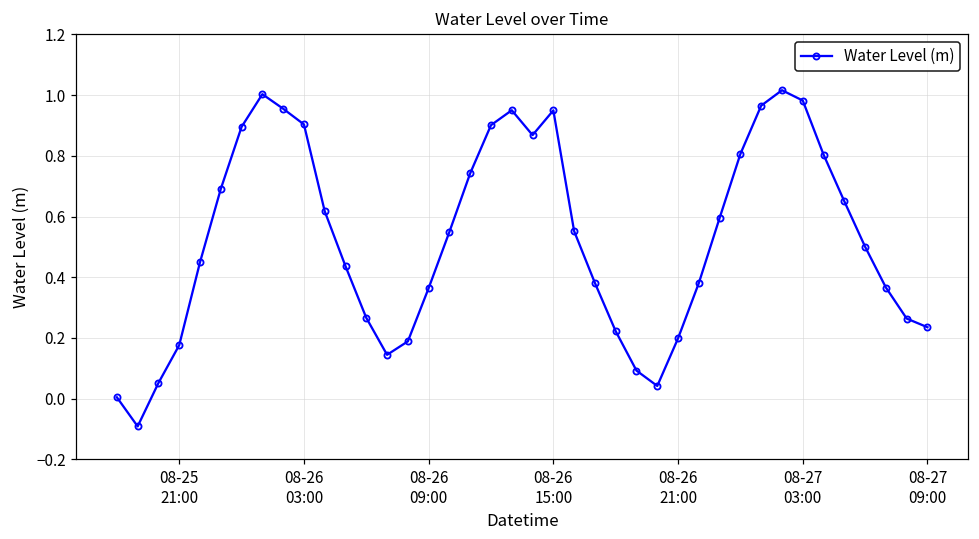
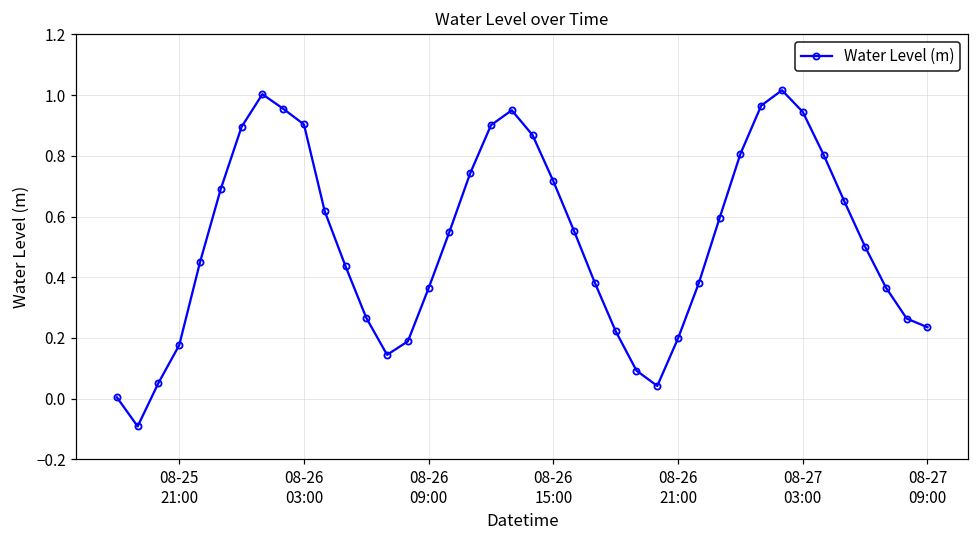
08-26 15:00: 0.95 -> 0.72
08-27 03:00: 0.98 -> 0.94
